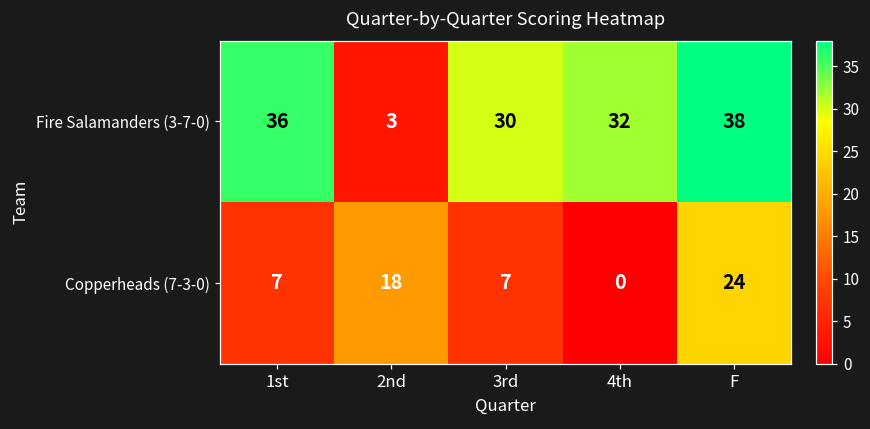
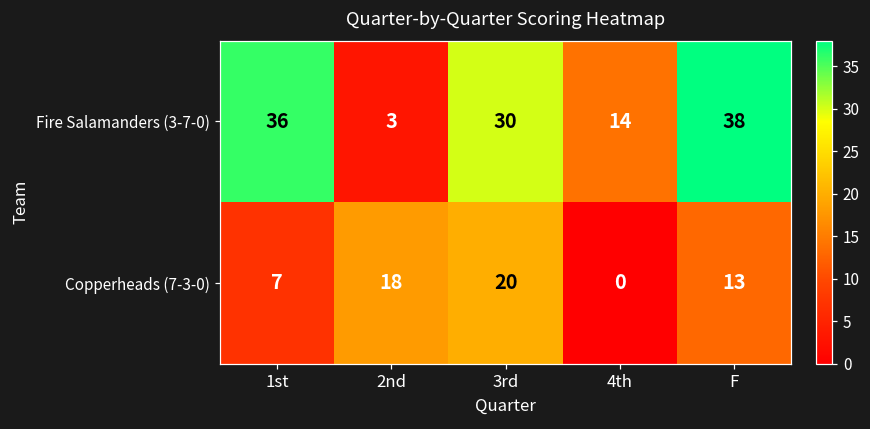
Fire Salamanders (3-7-0), 4th: 32 -> 14
Copperheads (7-3-0), 3rd: 7 -> 20
Copperheads (7-3-0), F: 24 -> 13
